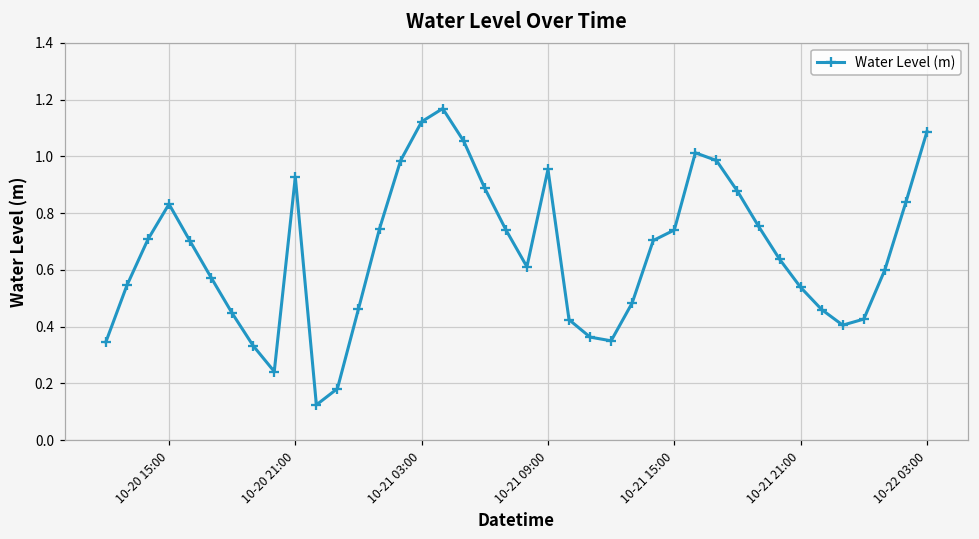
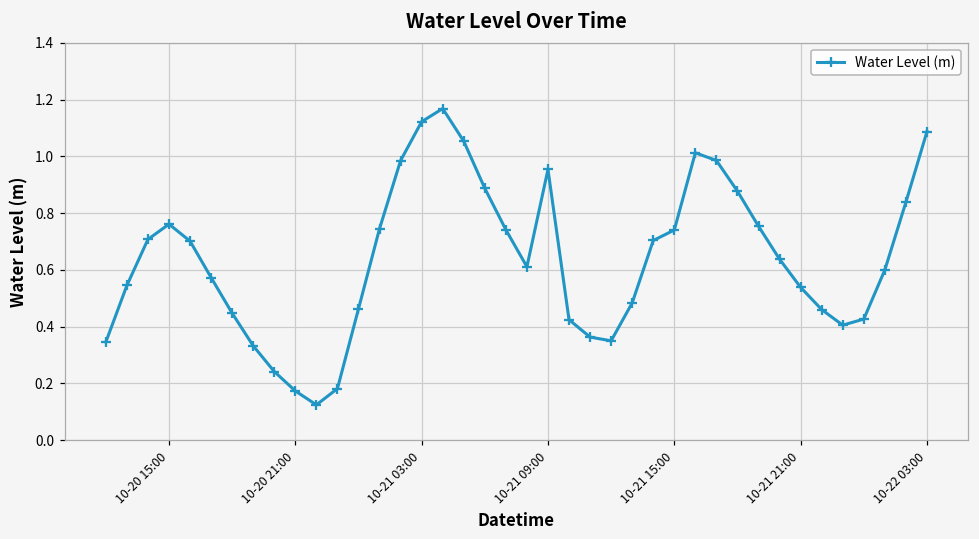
10-20 15:00: 0.83 -> 0.76
10-20 21:00: 0.93 -> 0.17
